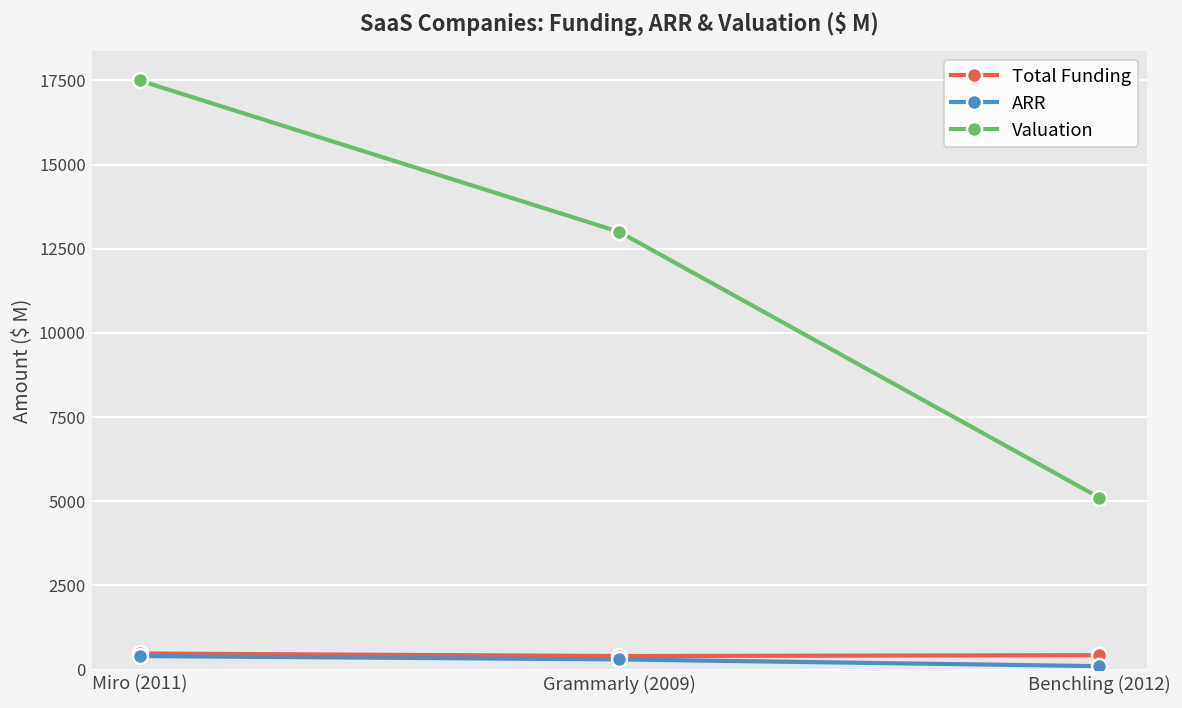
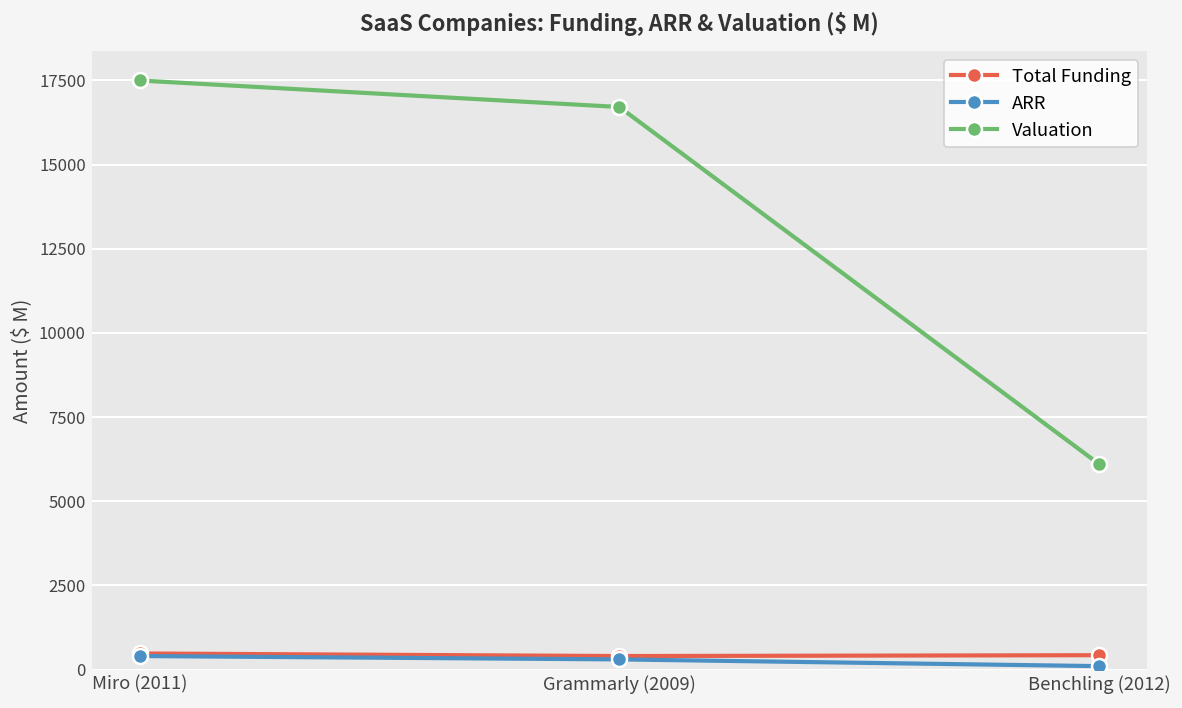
Valuation, Grammarly (2009): 13000 -> 16700
Valuation, Benchling (2012): 5100 -> 6100
